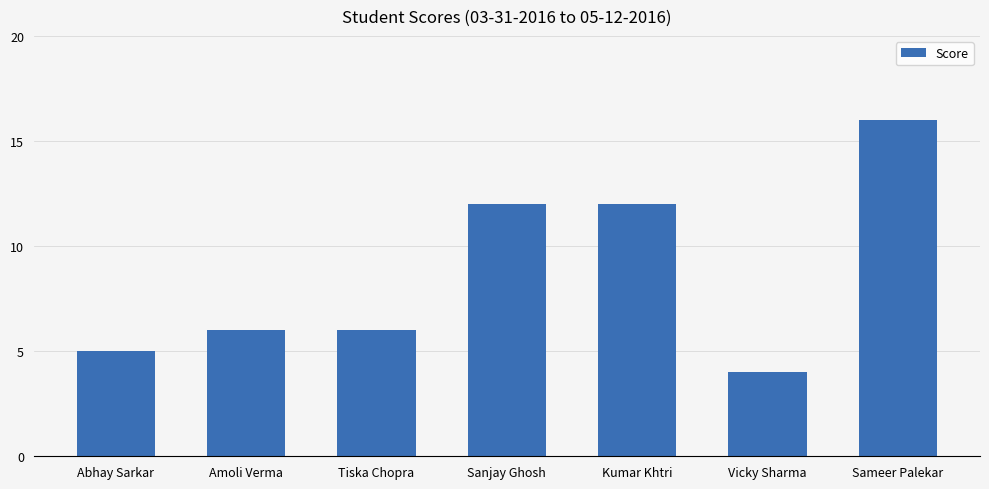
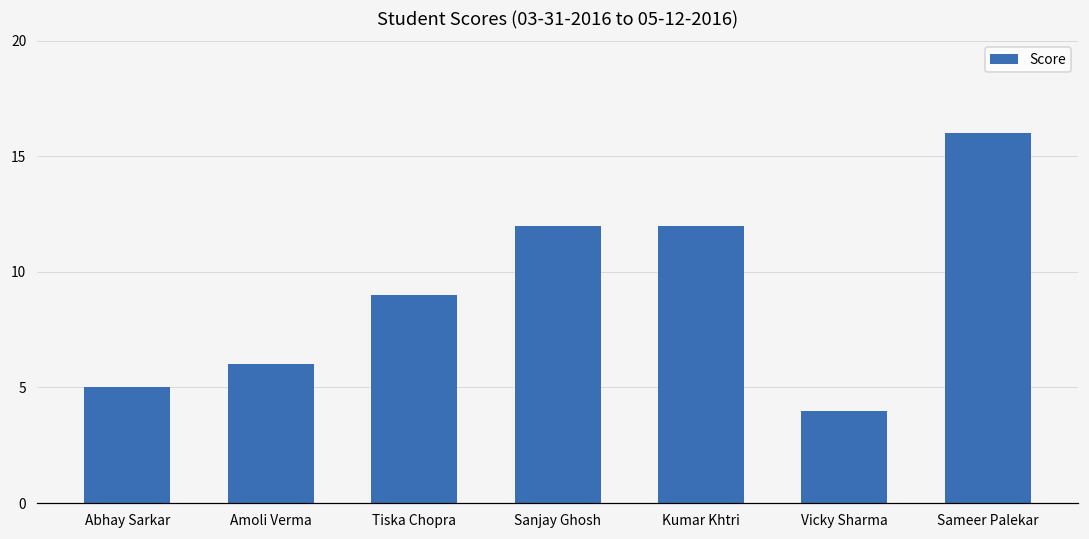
Tiska Chopra: 6 -> 9
